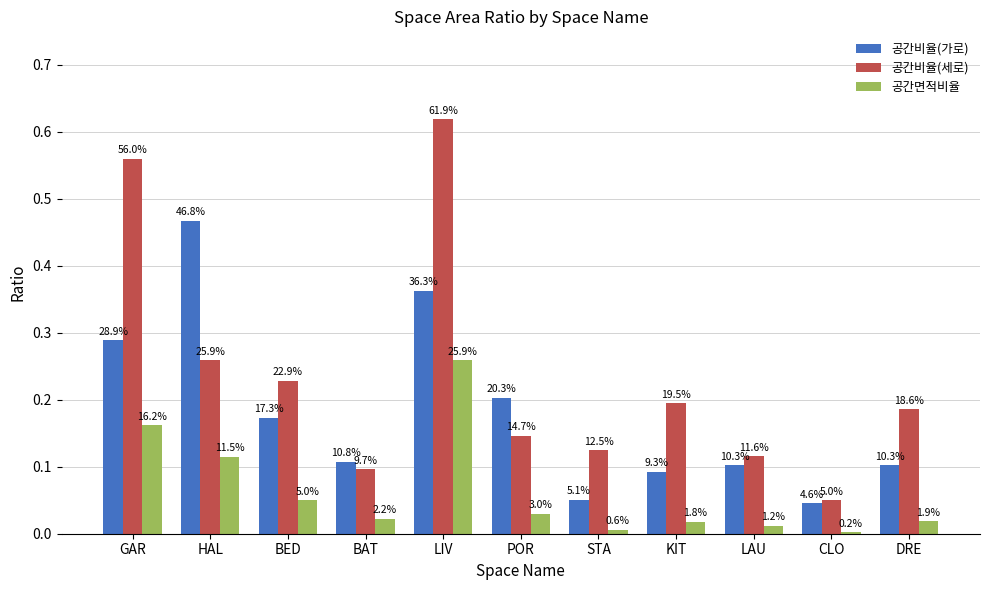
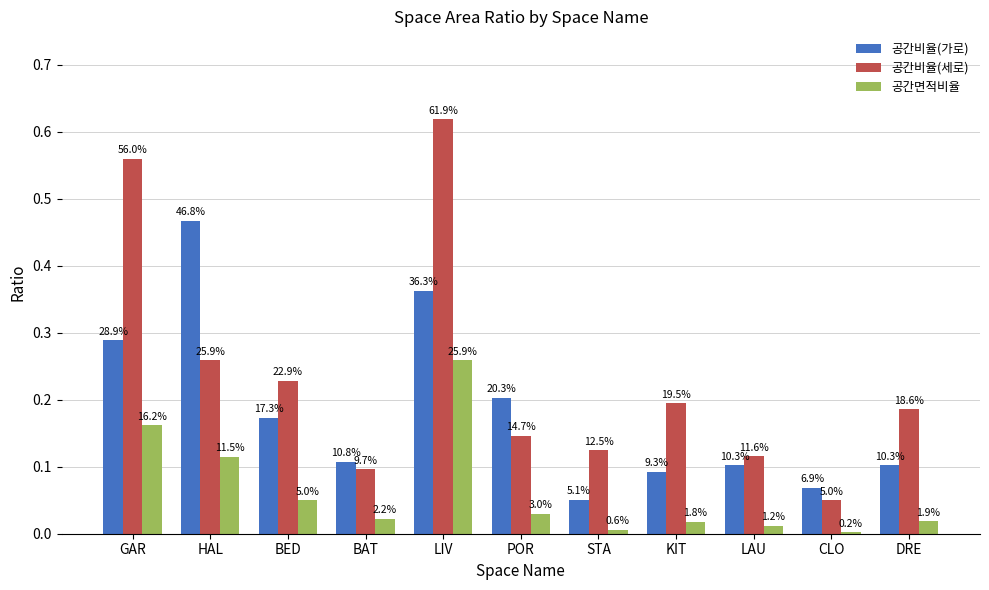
공간비율(가로), CLO: 4.6% -> 6.9%
